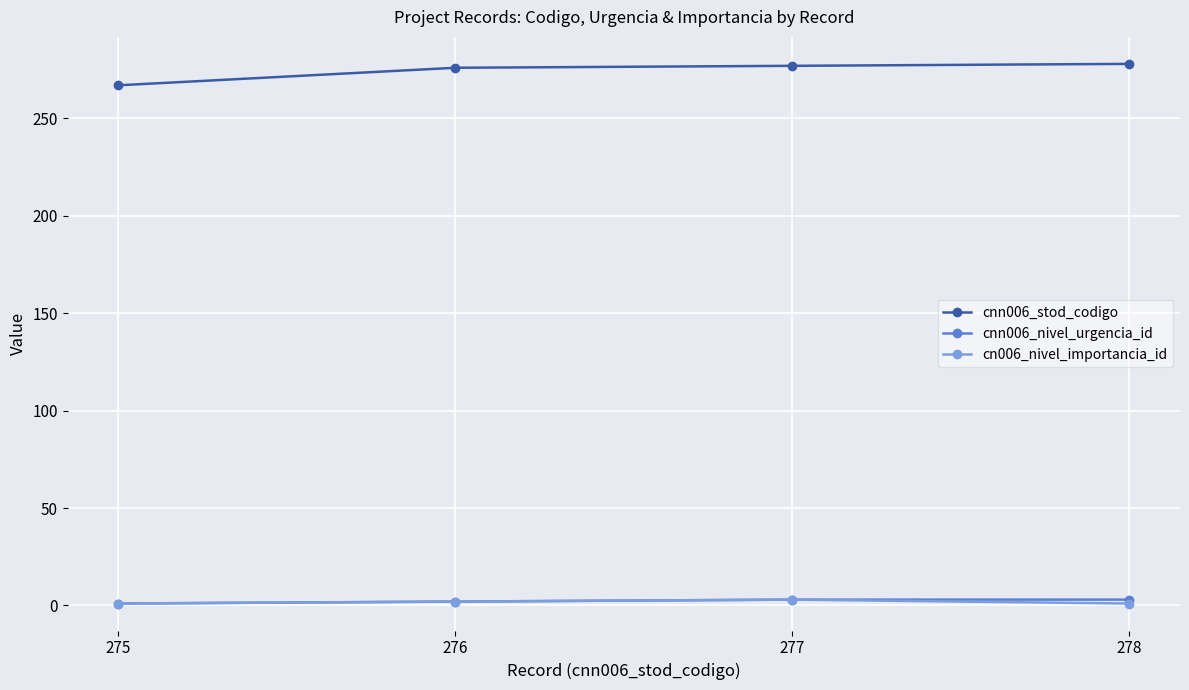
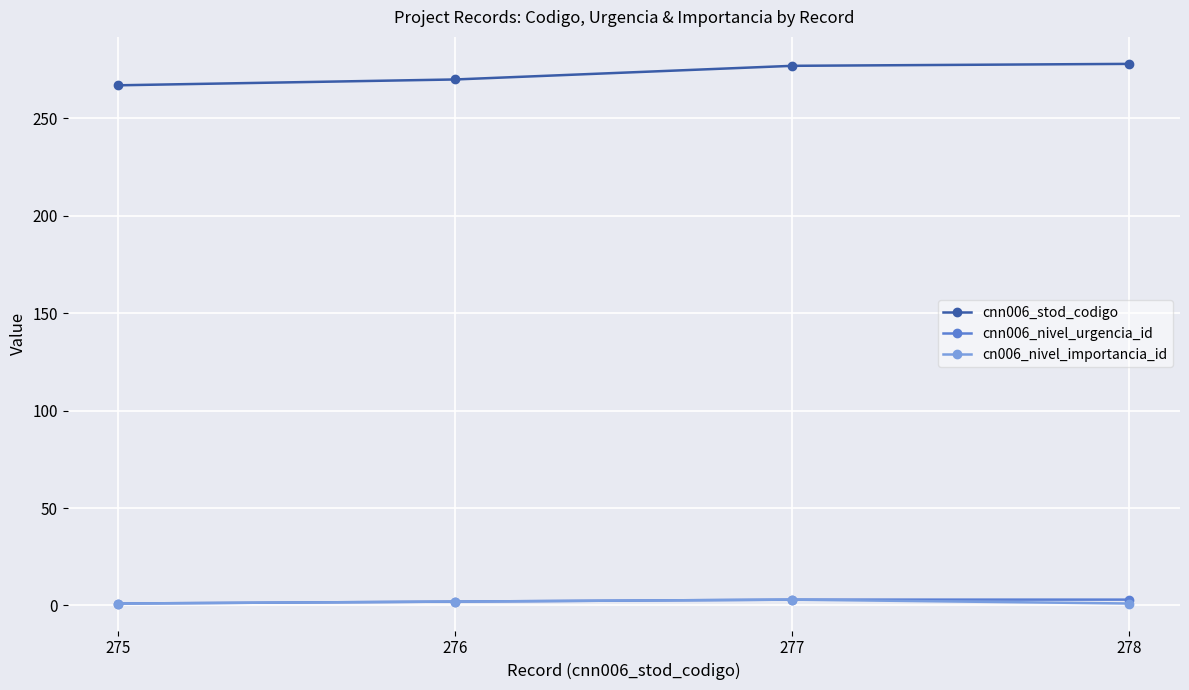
cnn006_stod_codigo, 276: 276 -> 270
